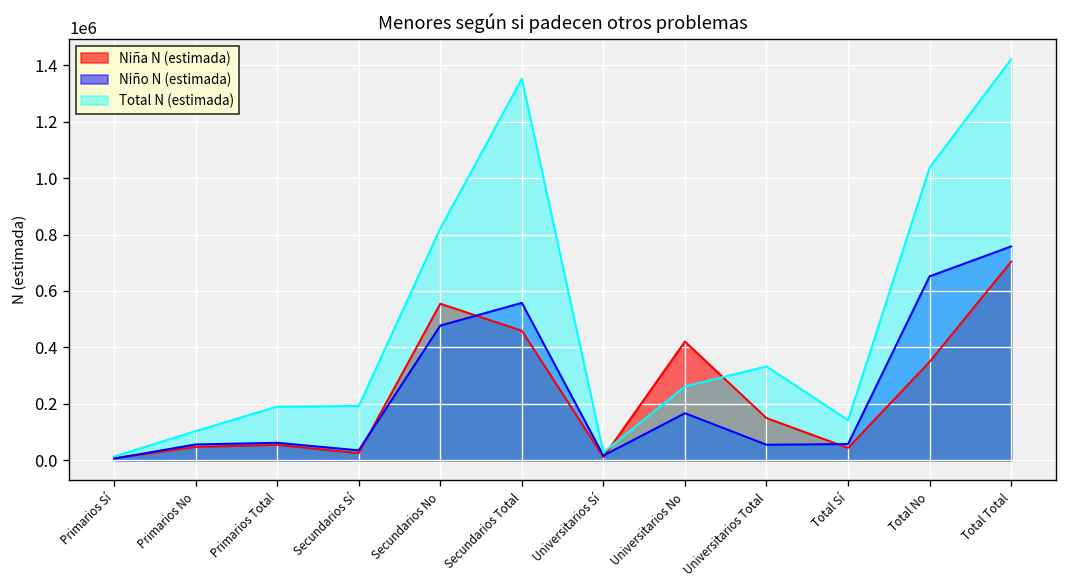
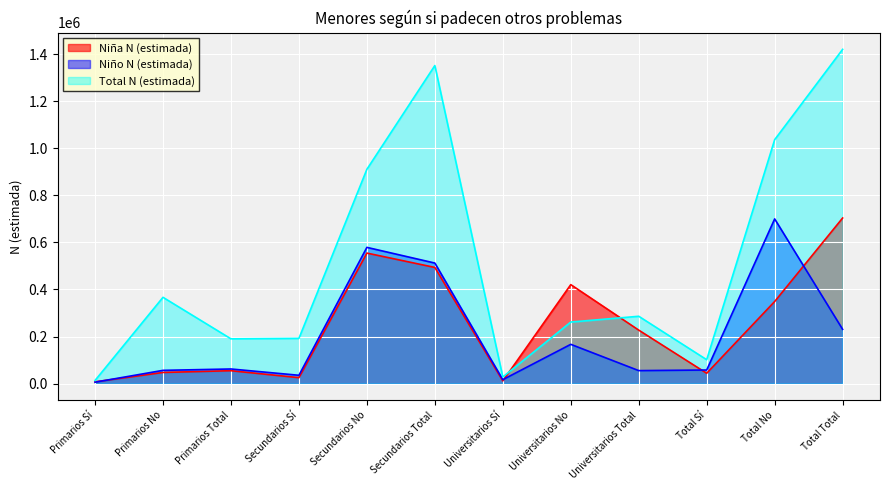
Total N (estimada), Primarios No: 100000 -> 370000
Niño N (estimada), Secundarios No: 480000 -> 580000
Total N (estimada), Secundarios No: 820000 -> 910000
Niña N (estimada), Secundarios Total: 460000 -> 490000
Niño N (estimada), Secundarios Total: 560000 -> 510000
Niña N (estimada), Universitarios Total: 150000 -> 230000
Total N (estimada), Universitarios Total: 330000 -> 290000
Total N (estimada), Total Sí: 140000 -> 100000
Niño N (estimada), Total No: 650000 -> 700000
Niño N (estimada), Total Total: 760000 -> 230000
